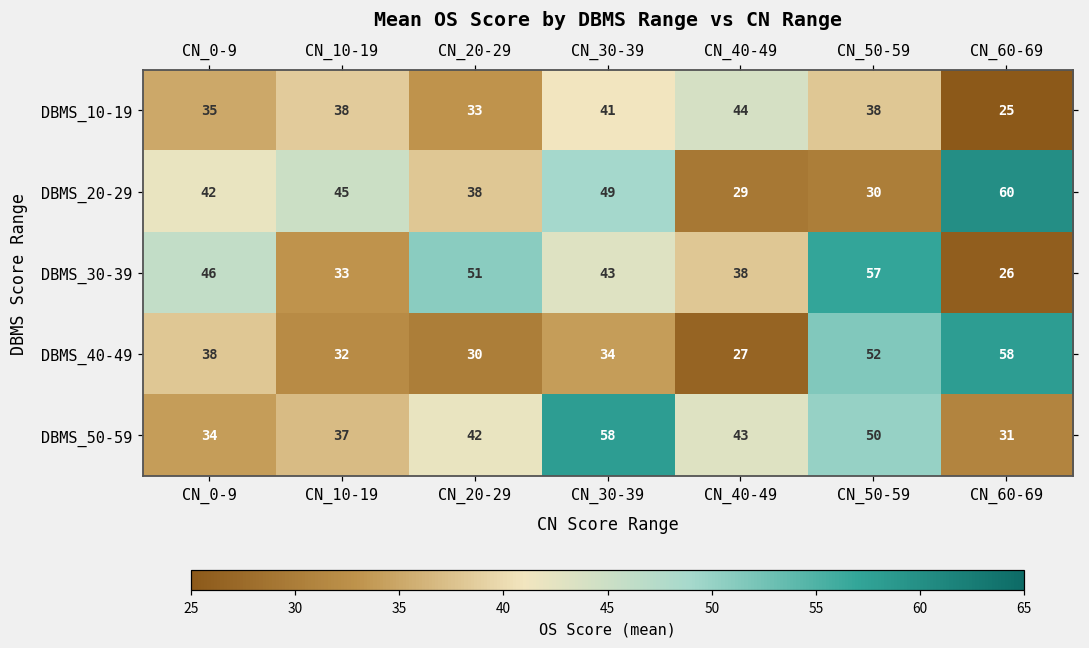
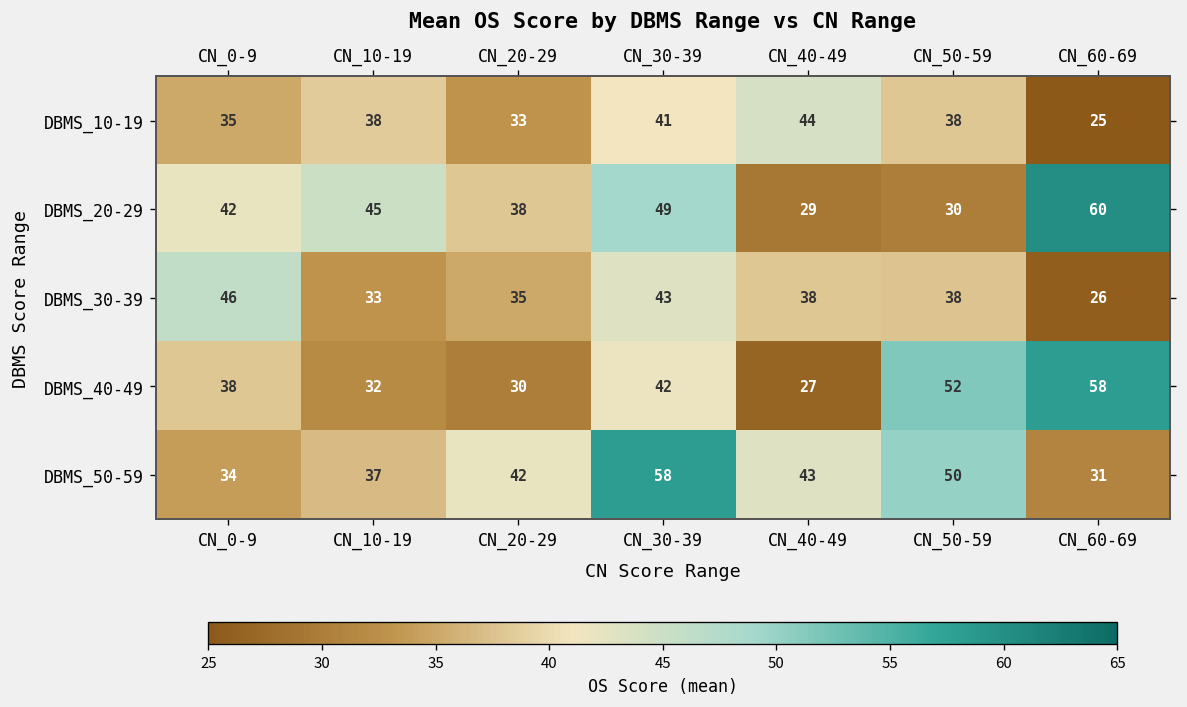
DBMS_30-39, CN_20-29: 51 -> 35
DBMS_30-39, CN_50-59: 57 -> 38
DBMS_40-49, CN_30-39: 34 -> 42
